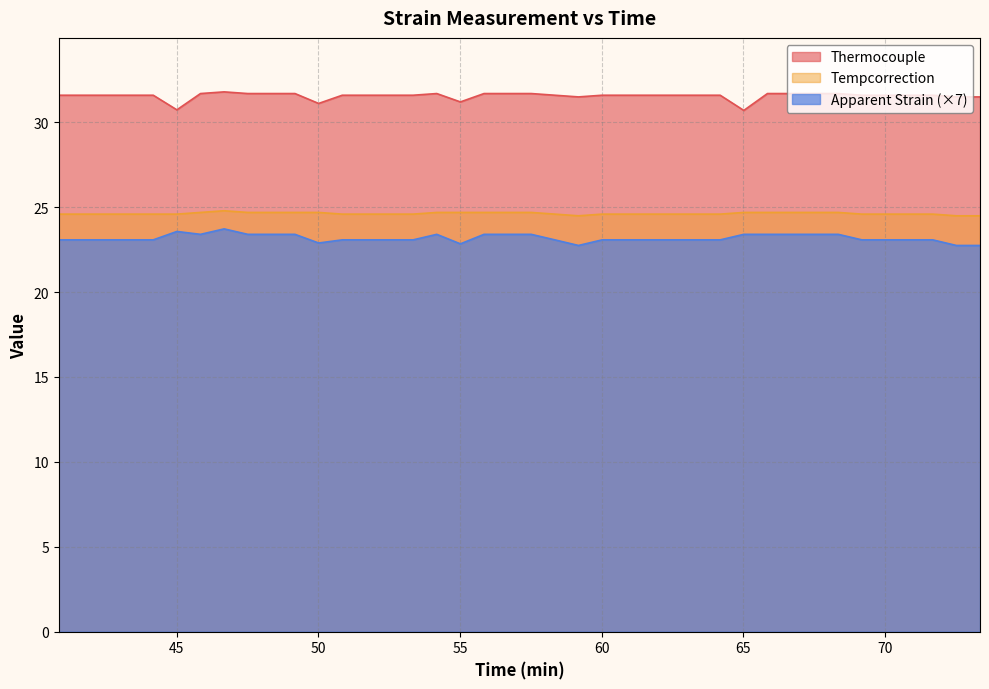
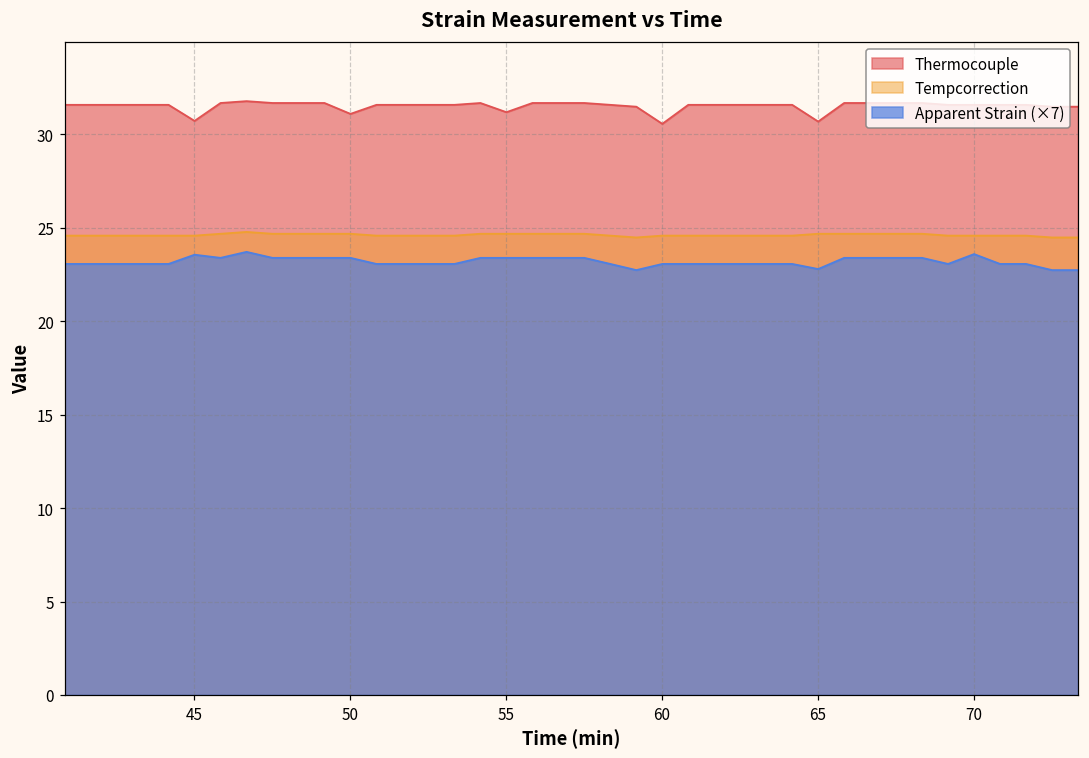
Apparent Strain (×7), 50: 22.9 -> 23.4
Apparent Strain (×7), 55: 22.8 -> 23.4
Thermocouple, 60: 31.6 -> 30.6
Apparent Strain (×7), 65: 23.4 -> 22.8
Apparent Strain (×7), 70: 23.1 -> 23.6
